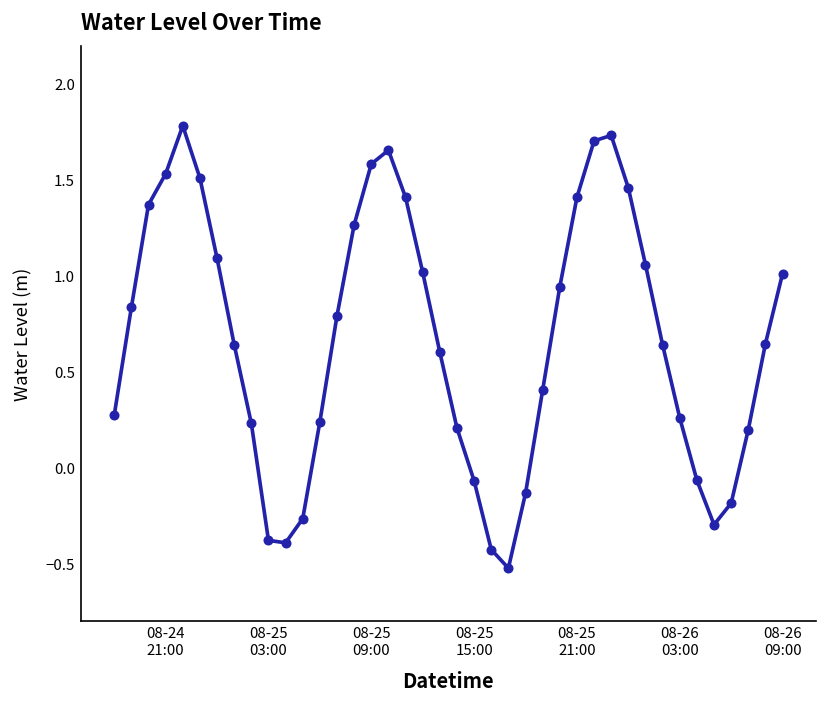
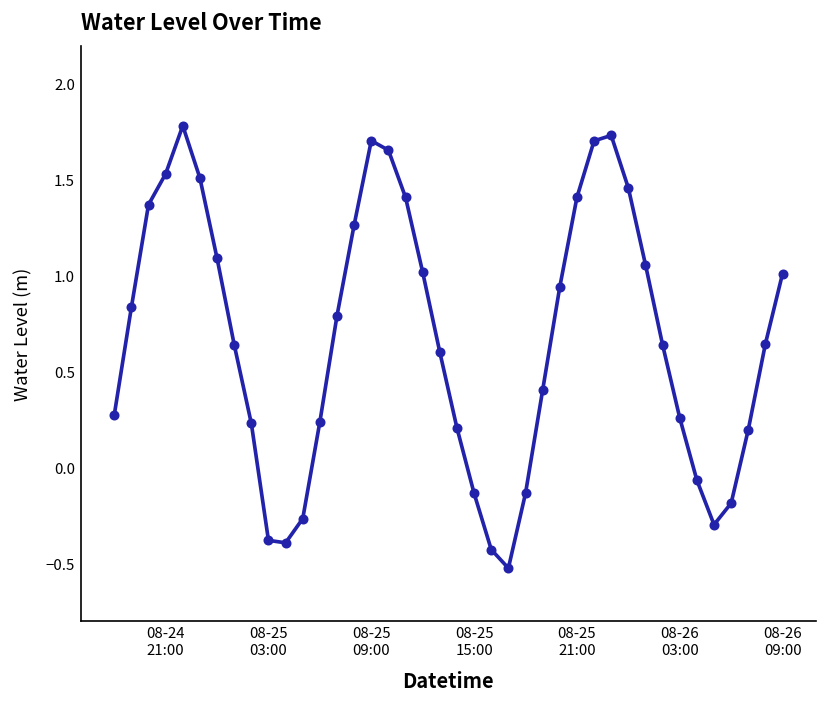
08-25 09:00: 1.58 -> 1.70
08-25 15:00: -0.07 -> -0.14
